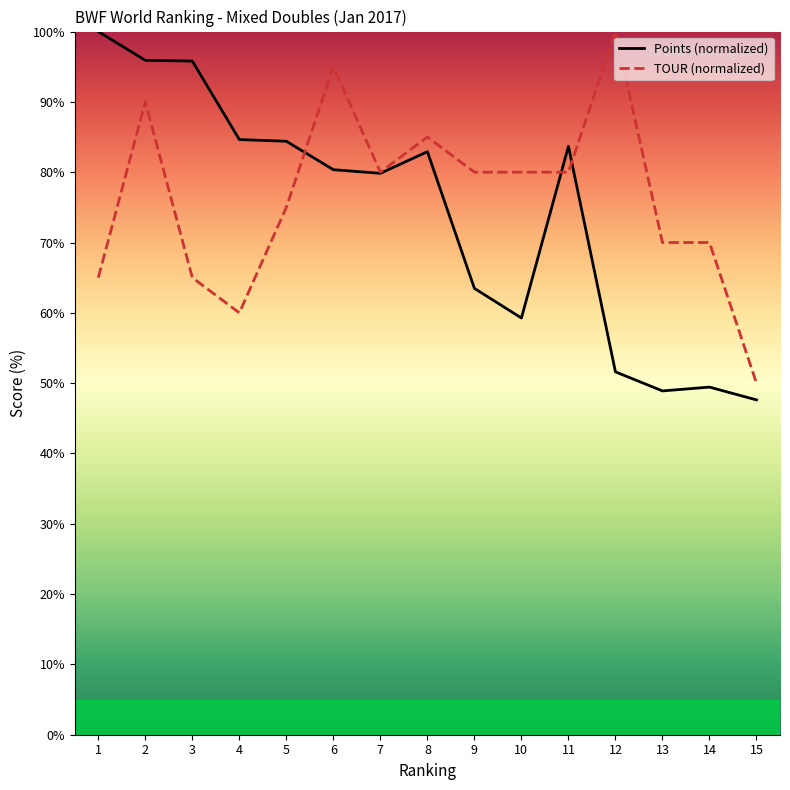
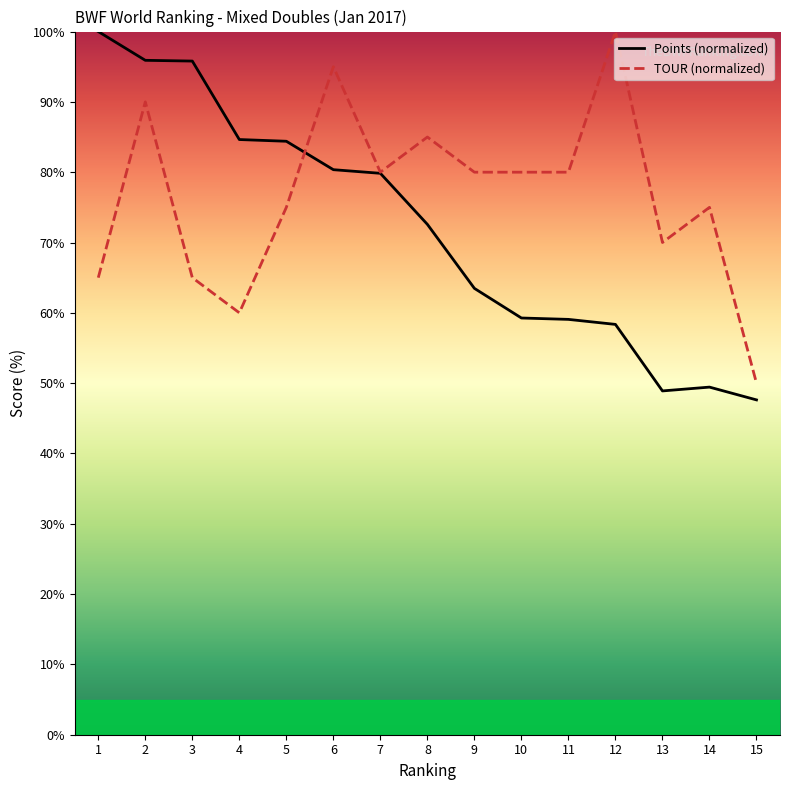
Points (normalized), 8: 83% -> 73%
Points (normalized), 11: 84% -> 59%
Points (normalized), 12: 52% -> 58%
TOUR (normalized), 14: 70% -> 75%
